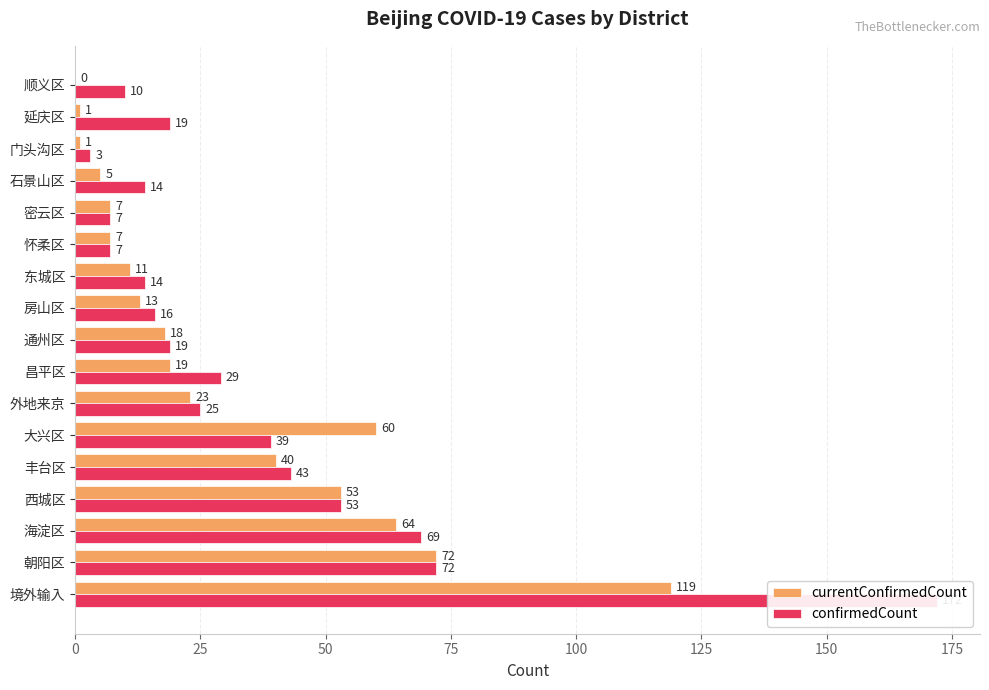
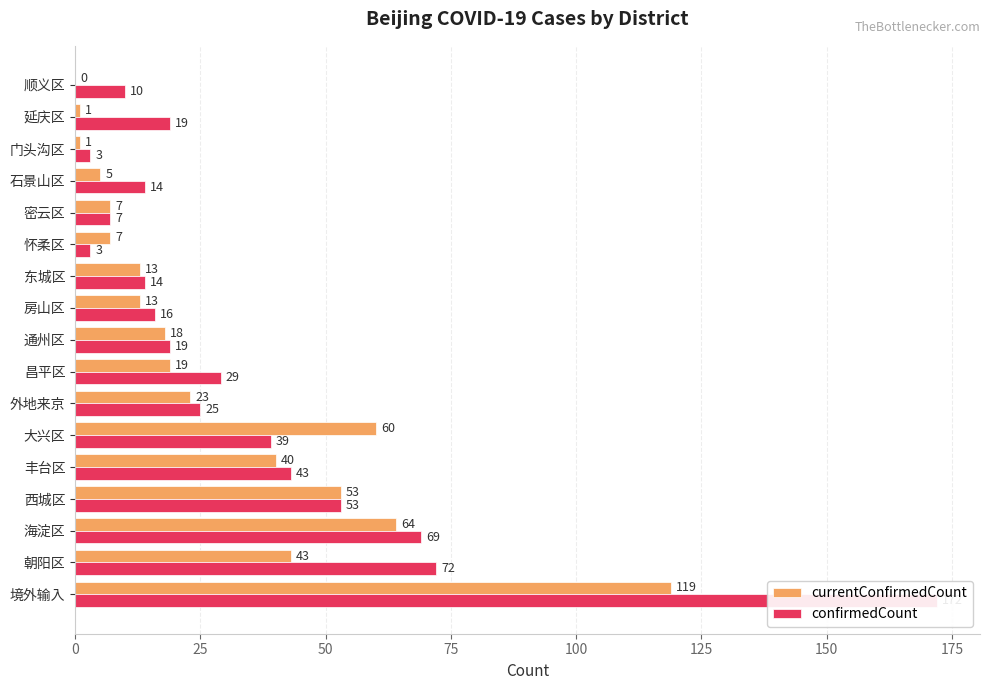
confirmedCount, 怀柔区: 7 -> 3
currentConfirmedCount, 东城区: 11 -> 13
currentConfirmedCount, 朝阳区: 72 -> 43
